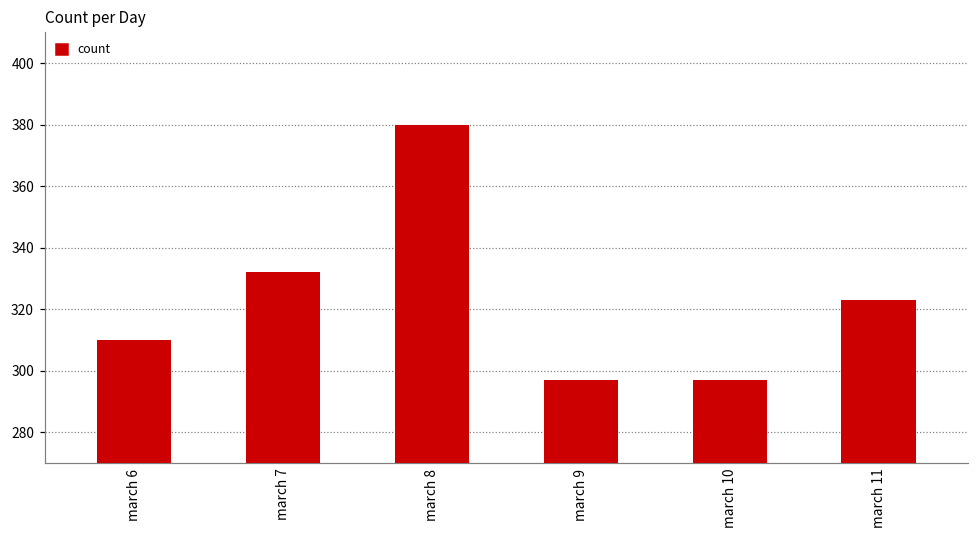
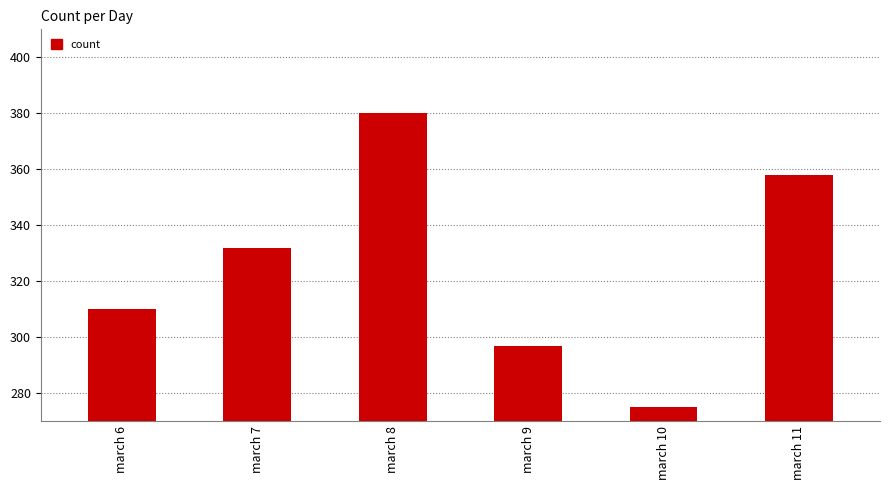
march 10: 297 -> 275
march 11: 323 -> 358
